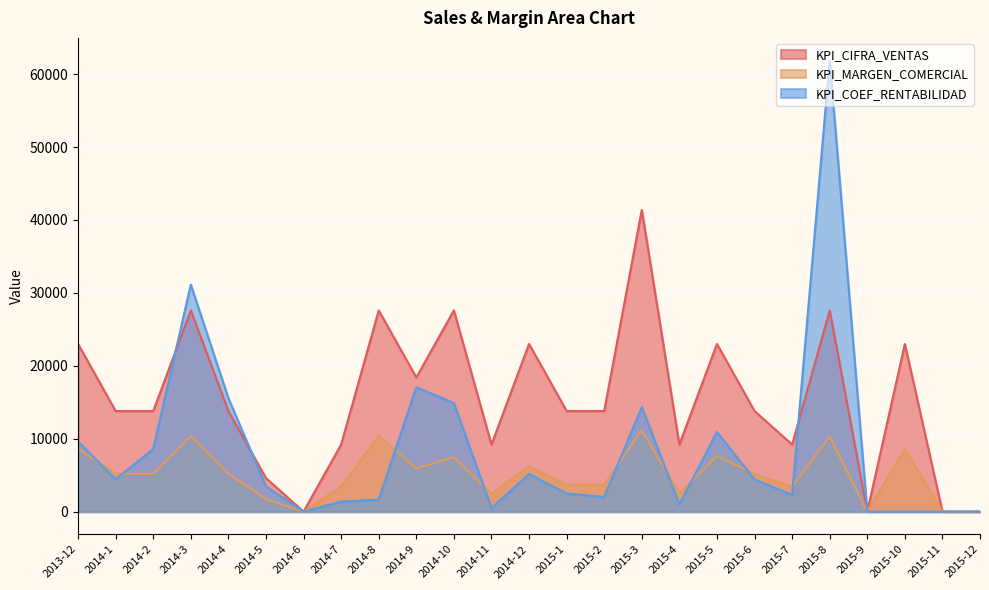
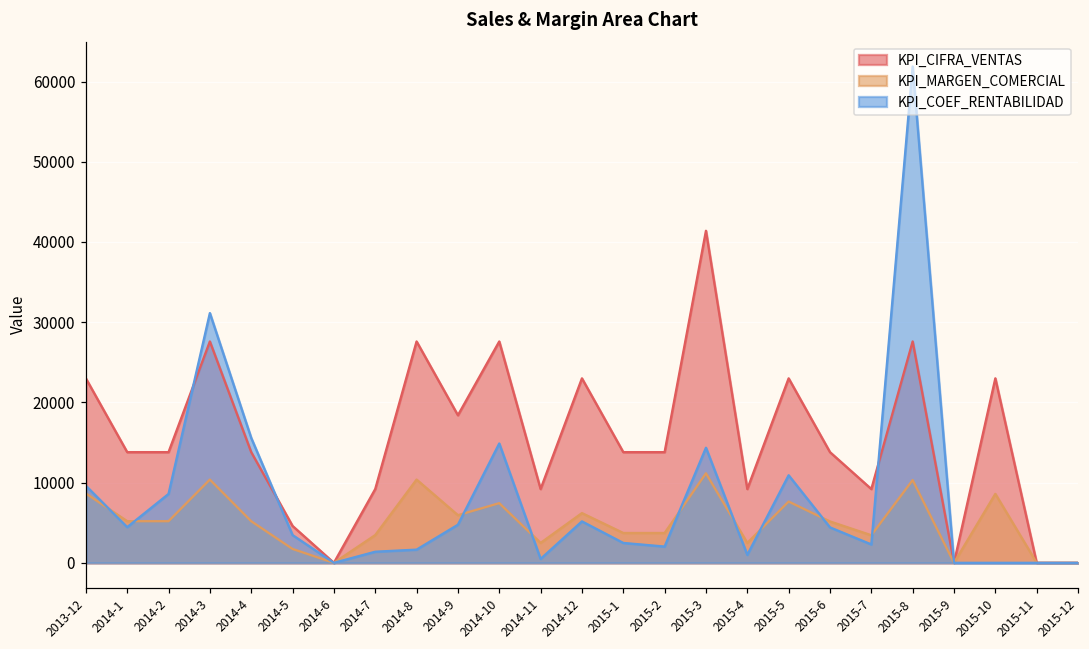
KPI_COEF_RENTABILIDAD, 2014-9: 17000 -> 5000
